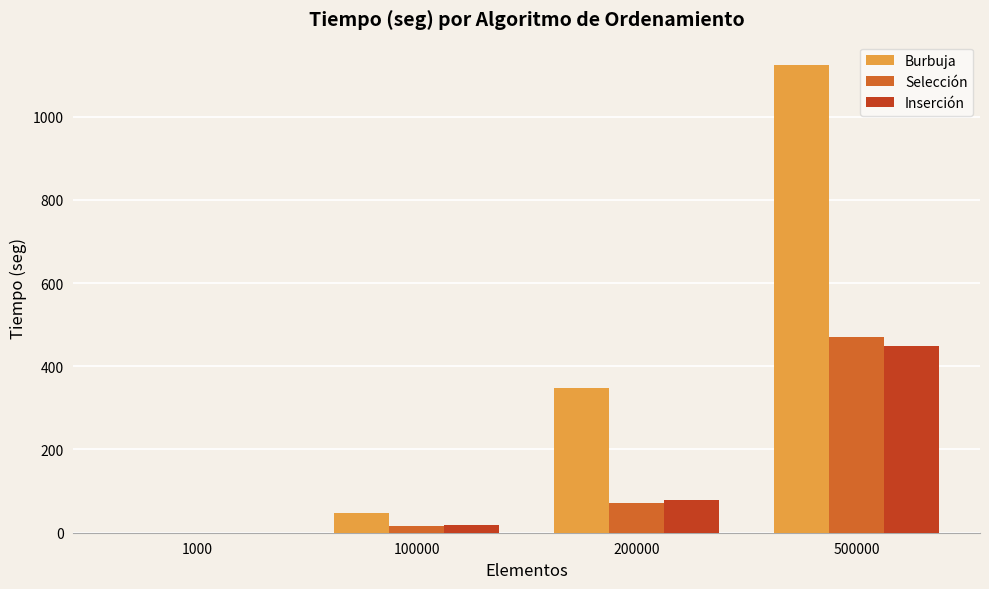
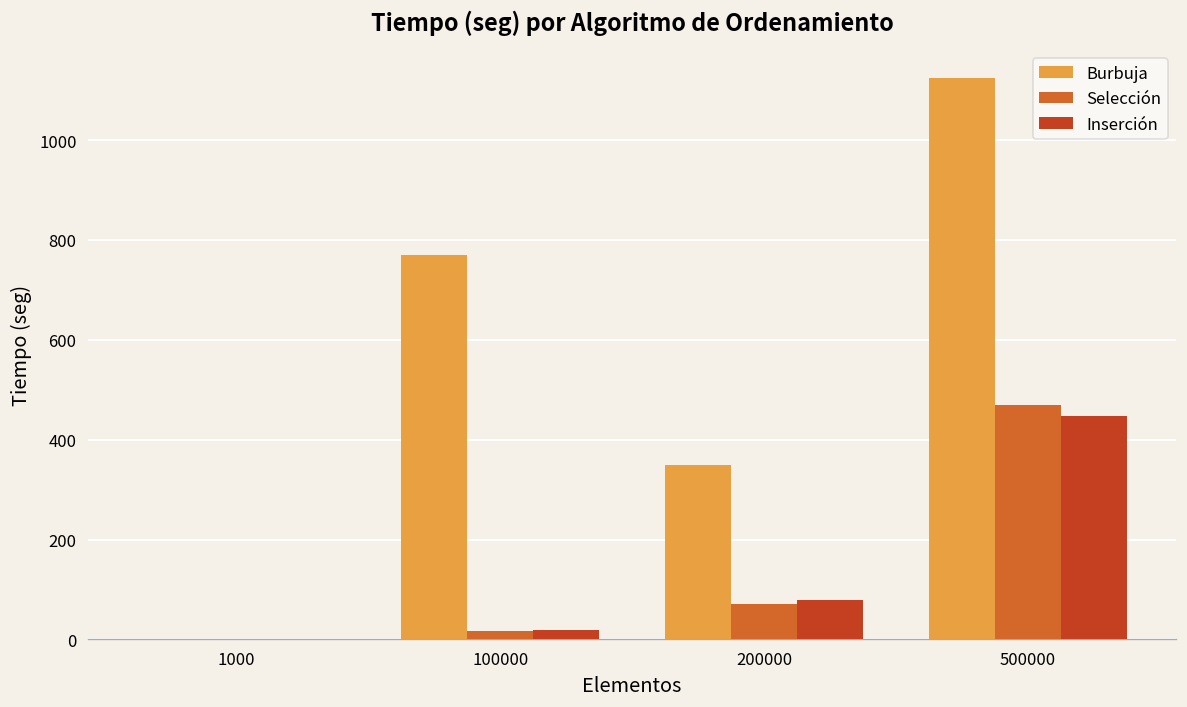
Burbuja, 100000: 50 -> 770
